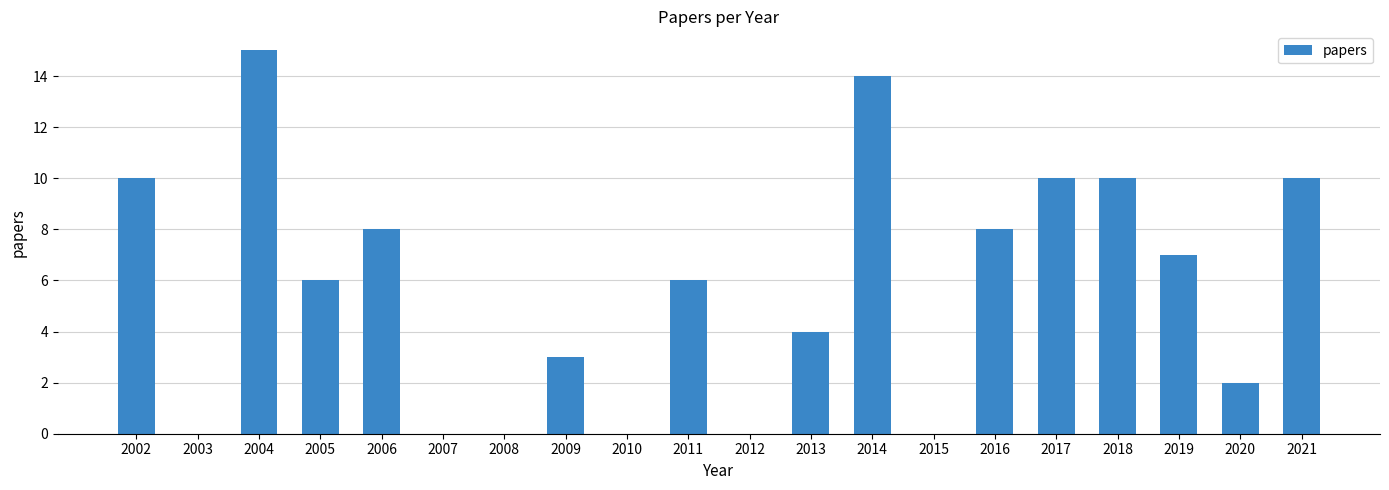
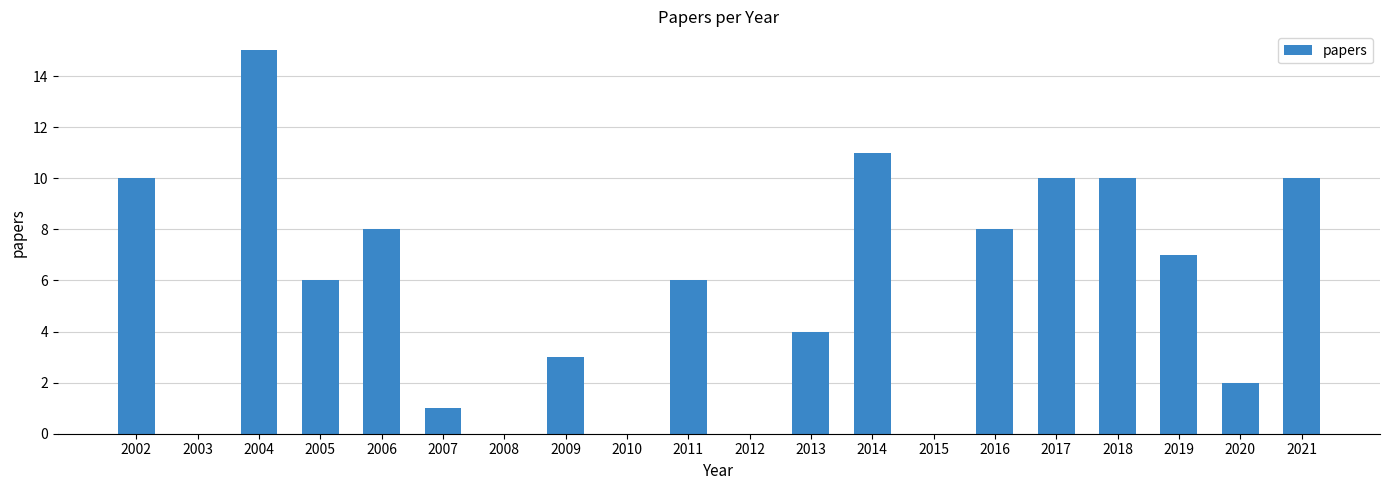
2007: 0 -> 1
2014: 14 -> 11
